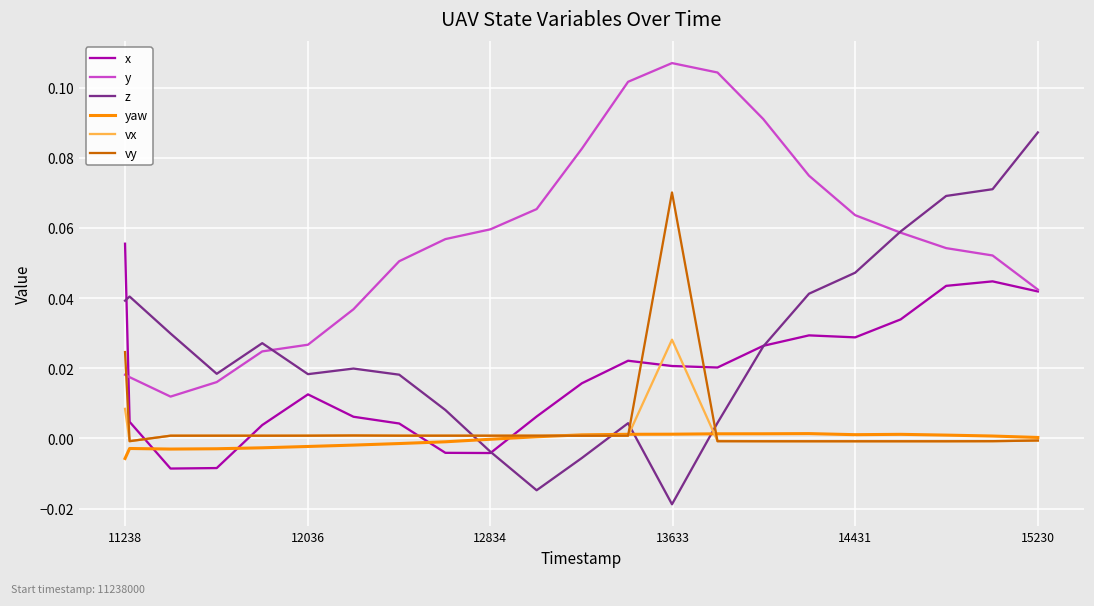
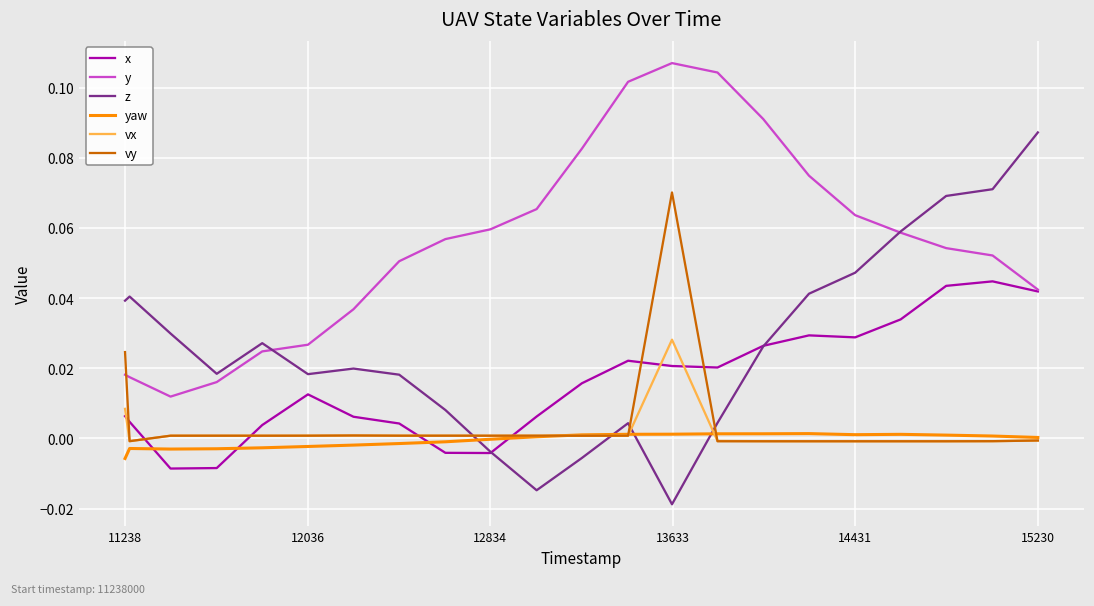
x, 11238: 0.056 -> 0.006
